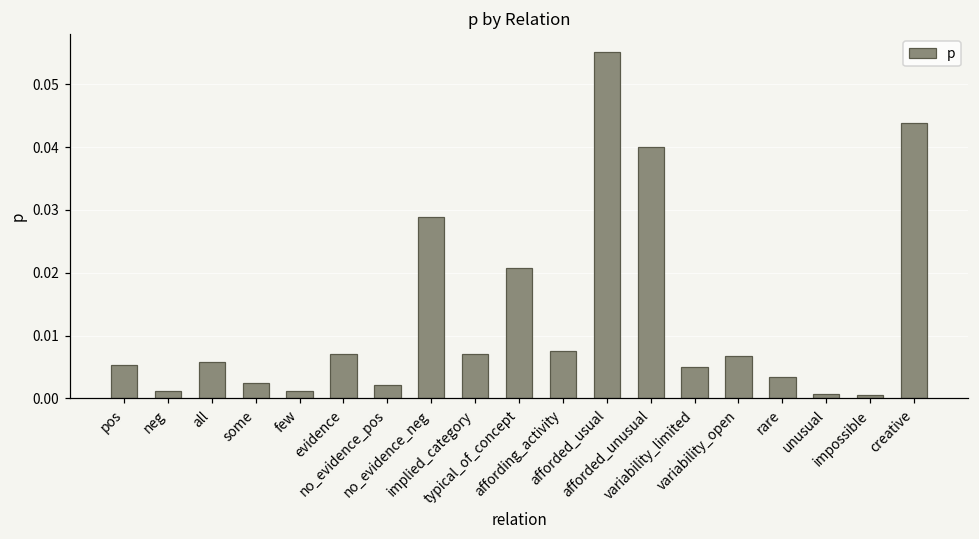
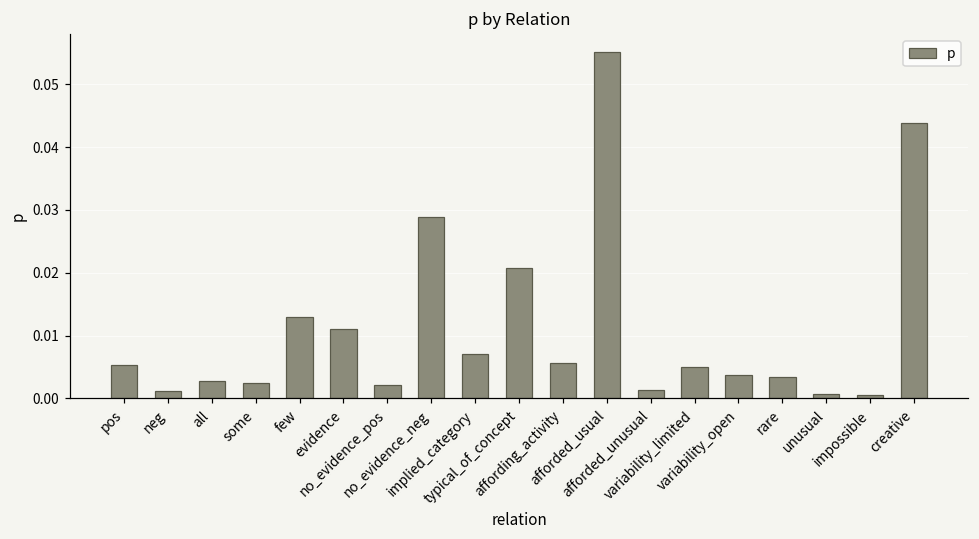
all: 0.006 -> 0.003
few: 0.001 -> 0.013
evidence: 0.007 -> 0.011
affording_activity: 0.007 -> 0.006
afforded_unusual: 0.040 -> 0.001
variability_open: 0.007 -> 0.004
